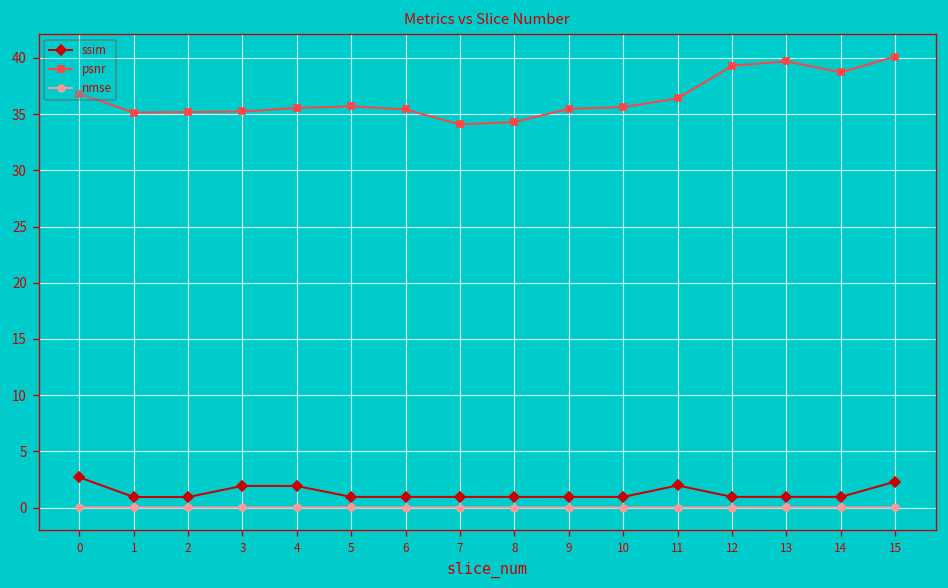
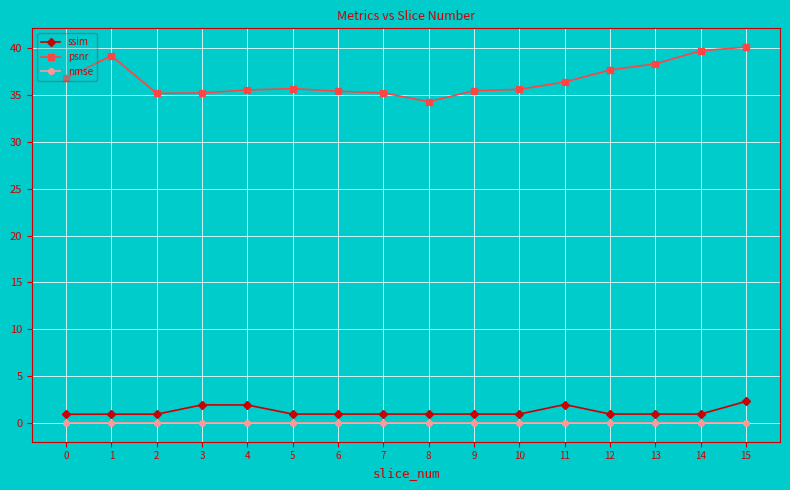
ssim, 0: 3 -> 1
psnr, 1: 35 -> 39
psnr, 7: 34 -> 35
psnr, 12: 39 -> 38
psnr, 13: 40 -> 38
psnr, 14: 39 -> 40
